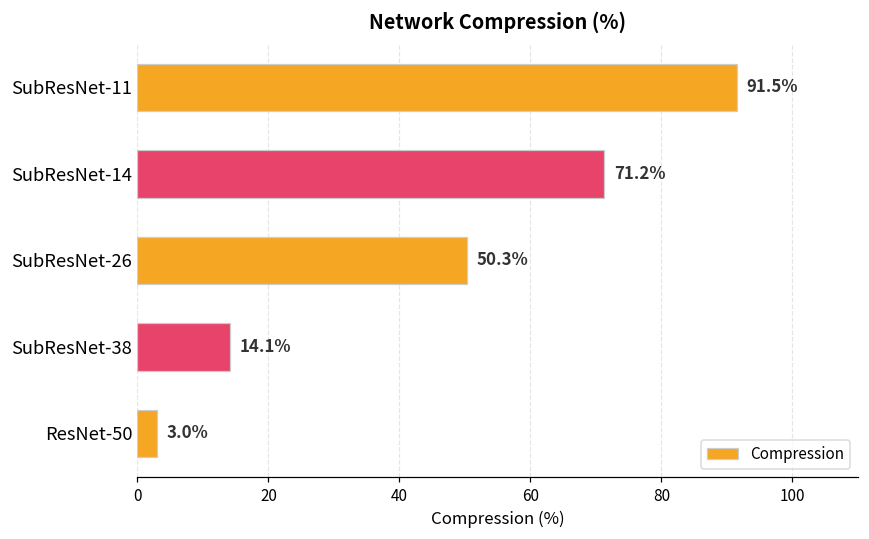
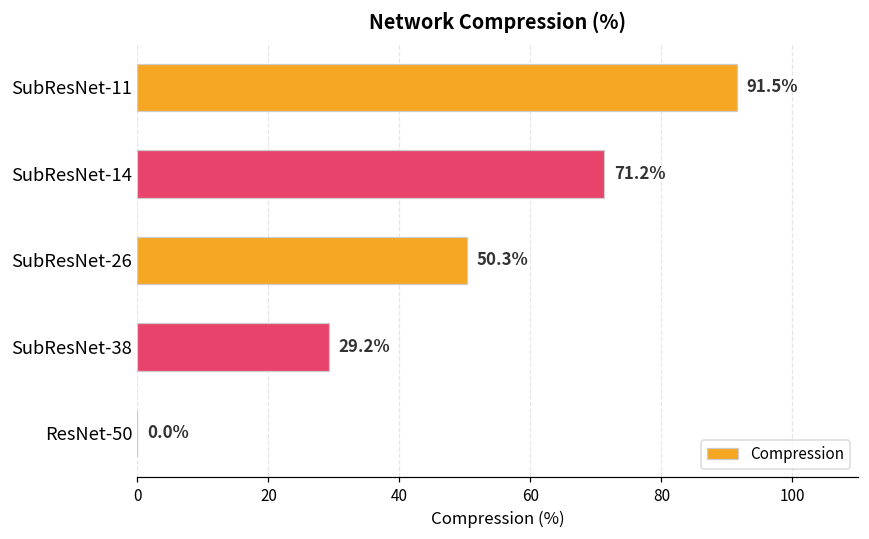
SubResNet-38: 14.1% -> 29.2%
ResNet-50: 3.0% -> 0.0%
